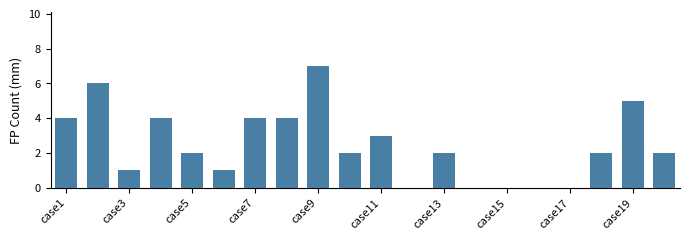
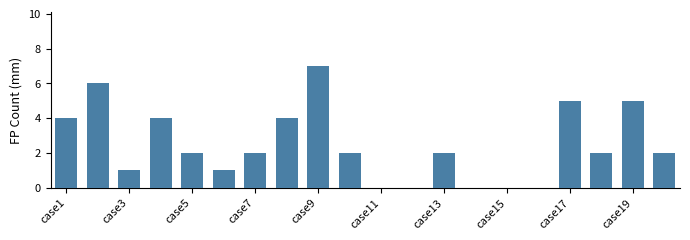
case7: 4 -> 2
case11: 3 -> 0
case17: 0 -> 5
